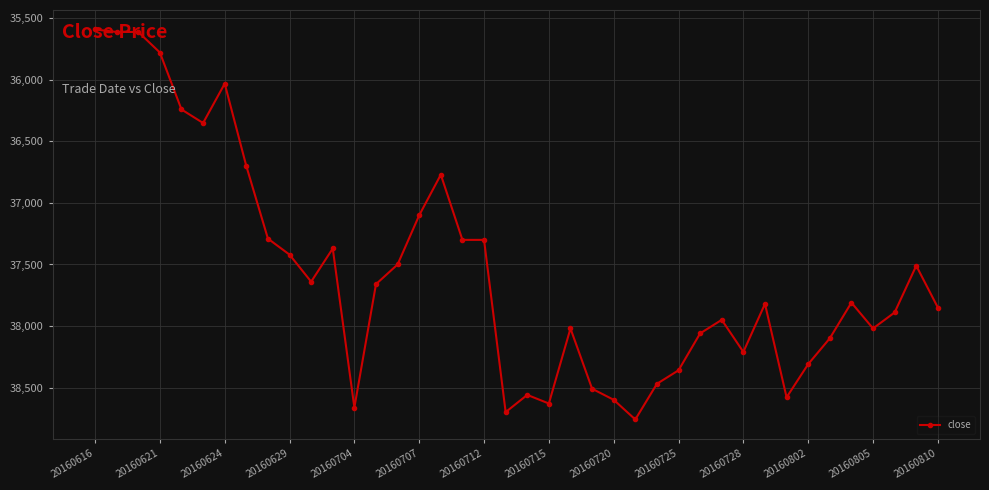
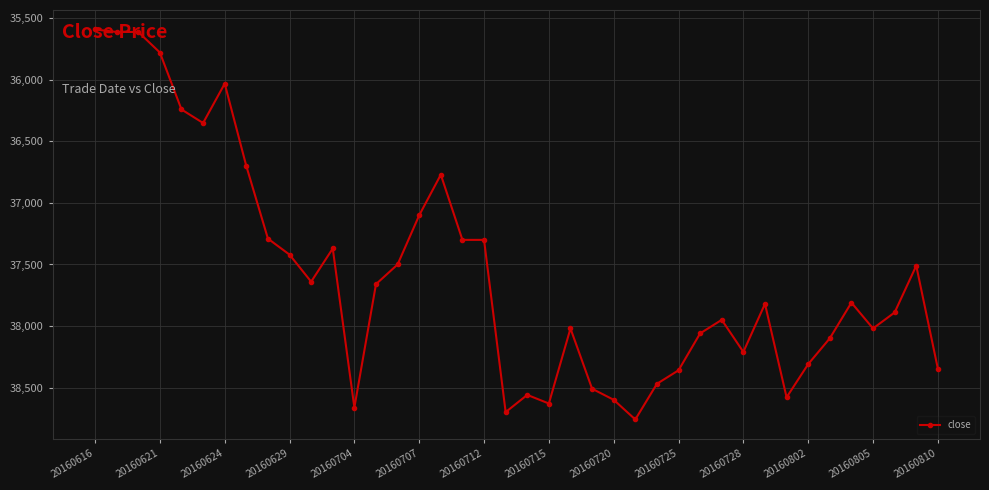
20160810: 37,850 -> 38,350
